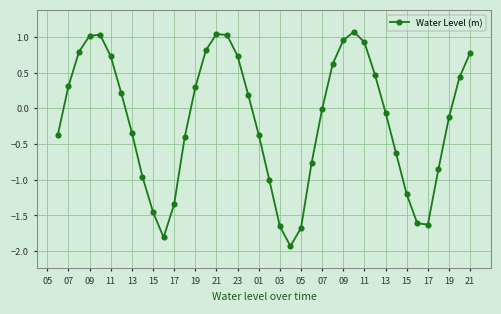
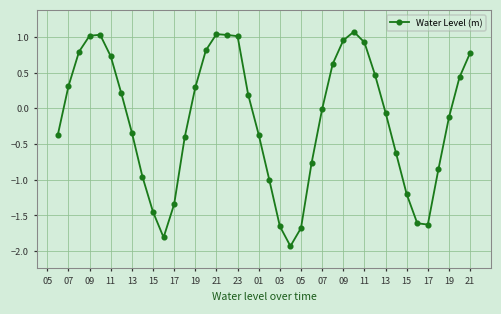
23: 0.7 -> 1.0
